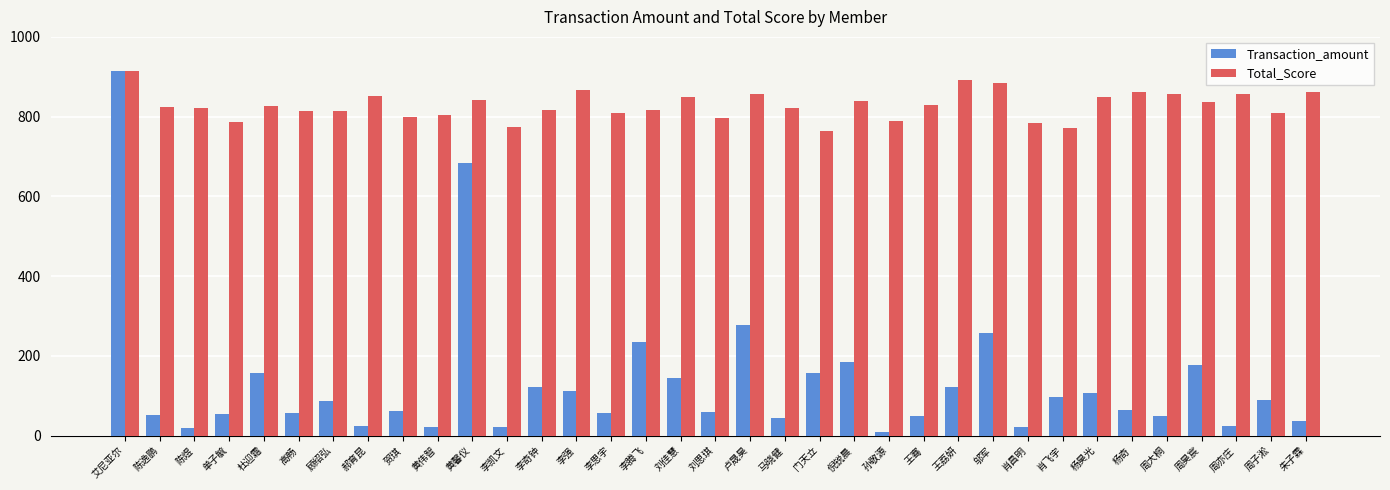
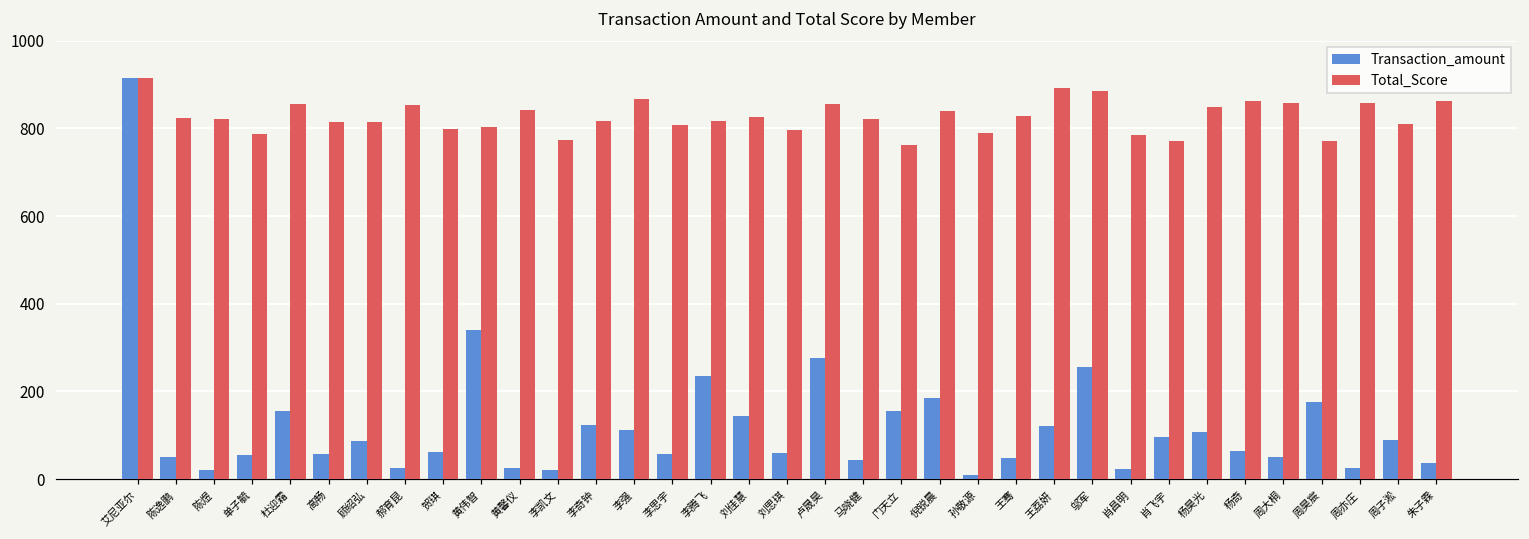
Total_Score, 杜迎霜: 830 -> 860
Transaction_amount, 黄伟智: 20 -> 340
Transaction_amount, 黄馨仪: 680 -> 30
Total_Score, 刘佳慧: 850 -> 830
Total_Score, 周昊宸: 840 -> 770
